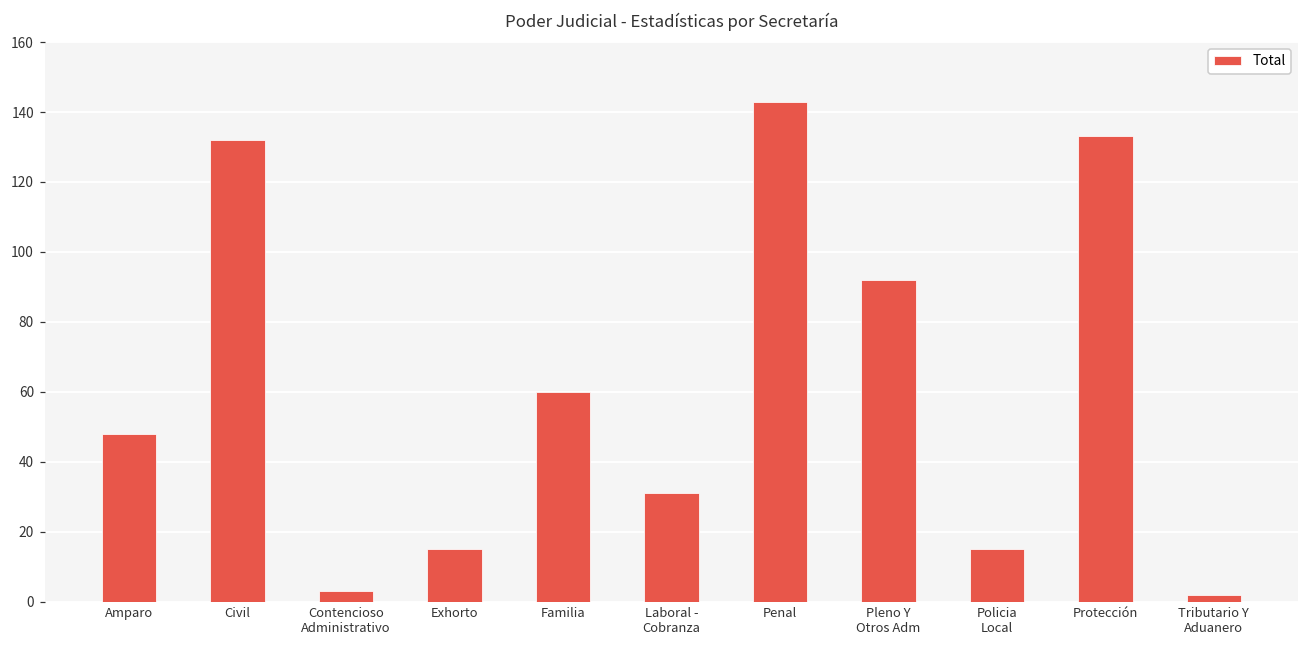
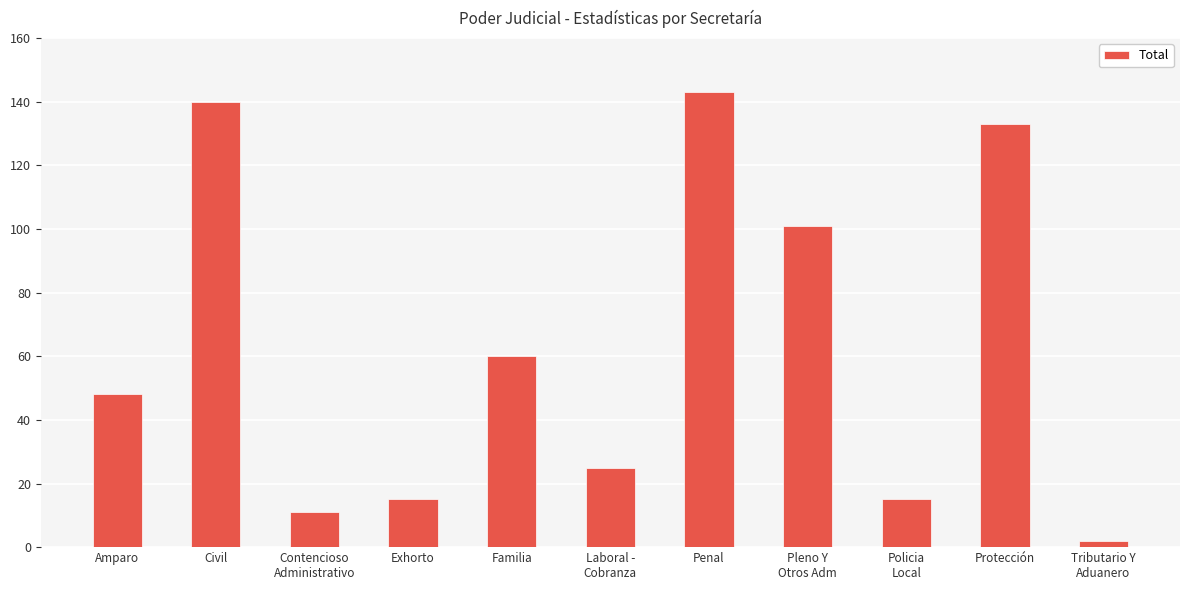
Civil: 132 -> 140
Contencioso Administrativo: 3 -> 11
Laboral - Cobranza: 31 -> 25
Pleno Y Otros Adm: 92 -> 101
